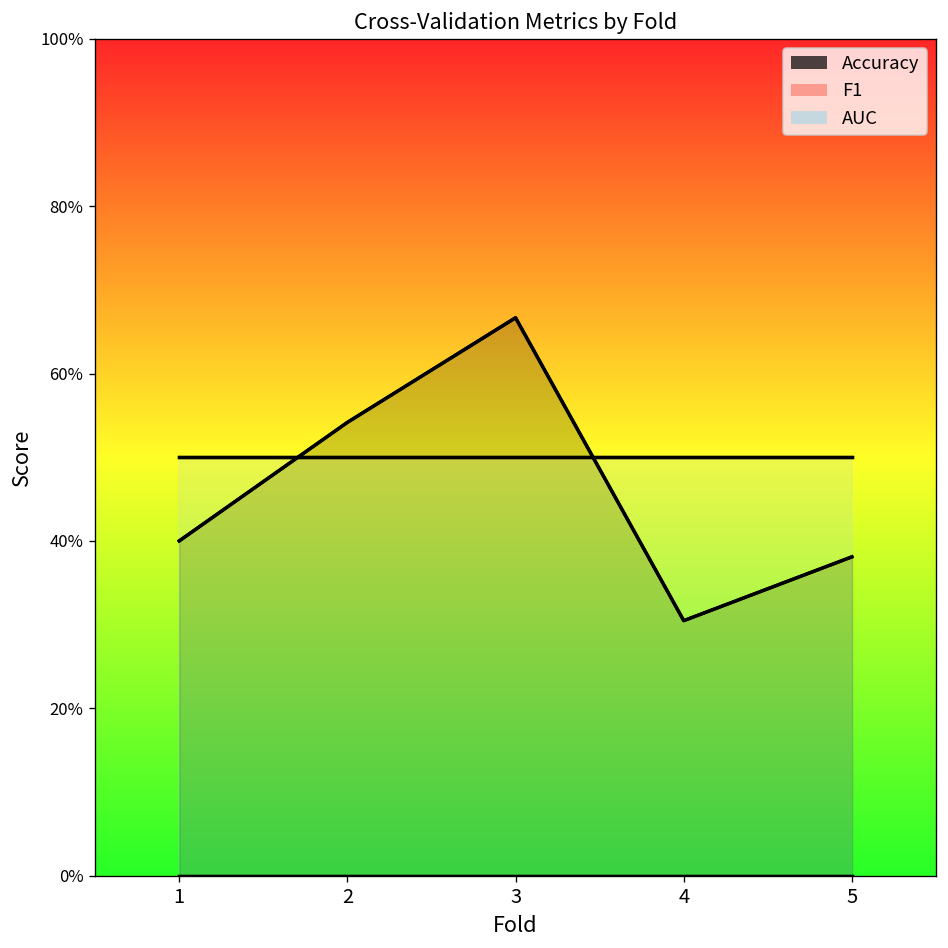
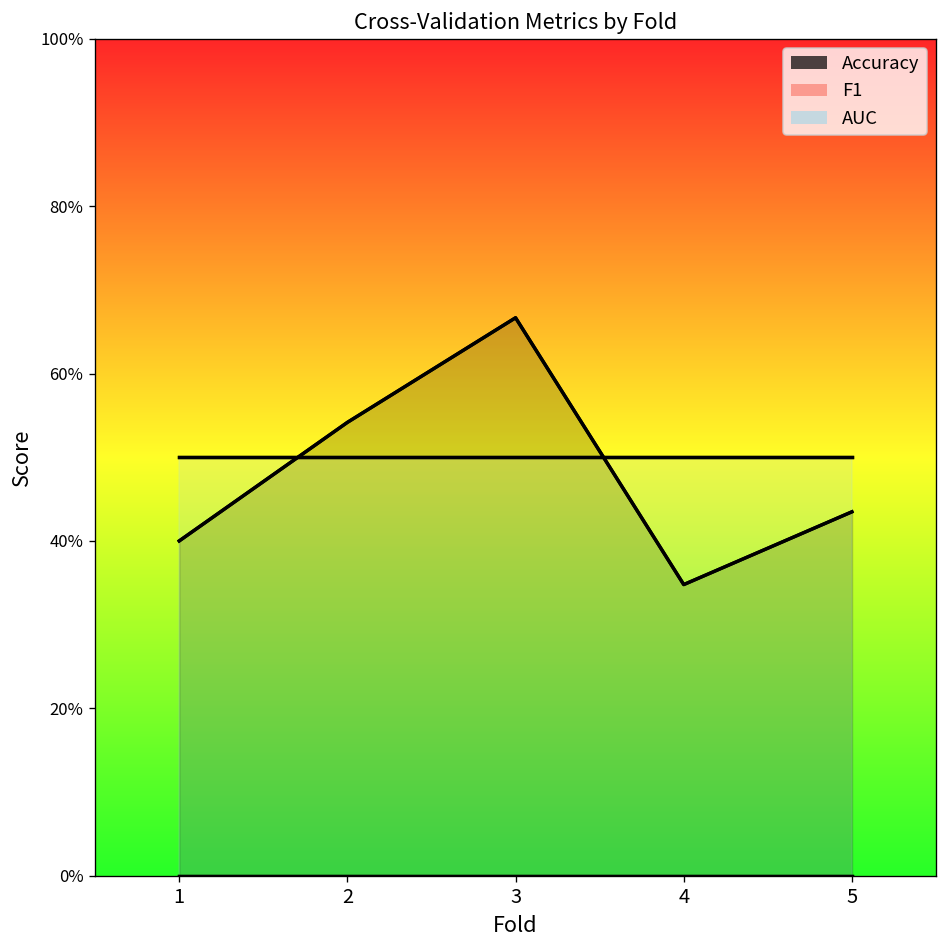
Accuracy, 4: 30% -> 35%
Accuracy, 5: 38% -> 43%
